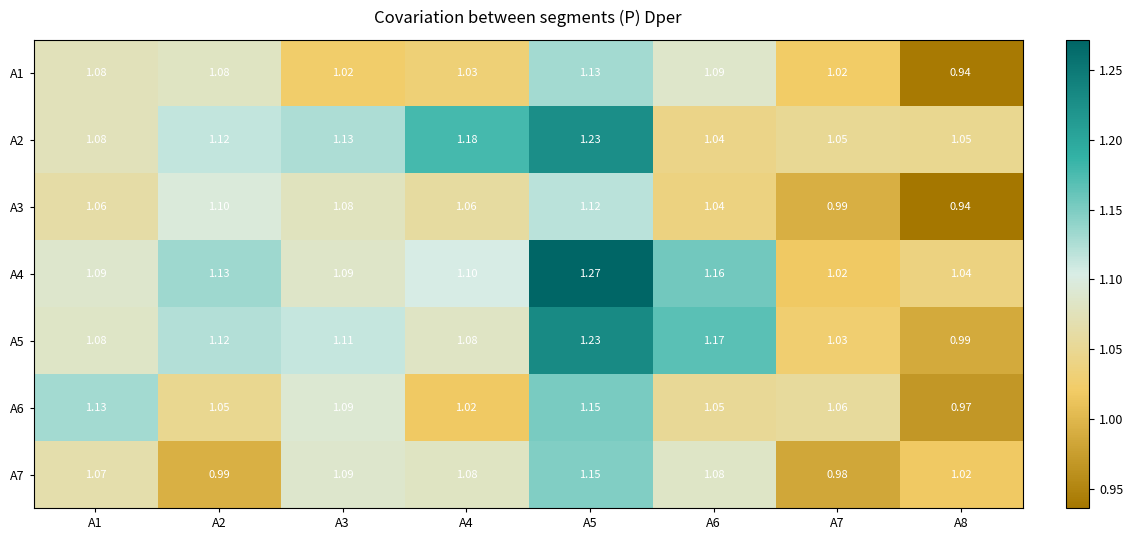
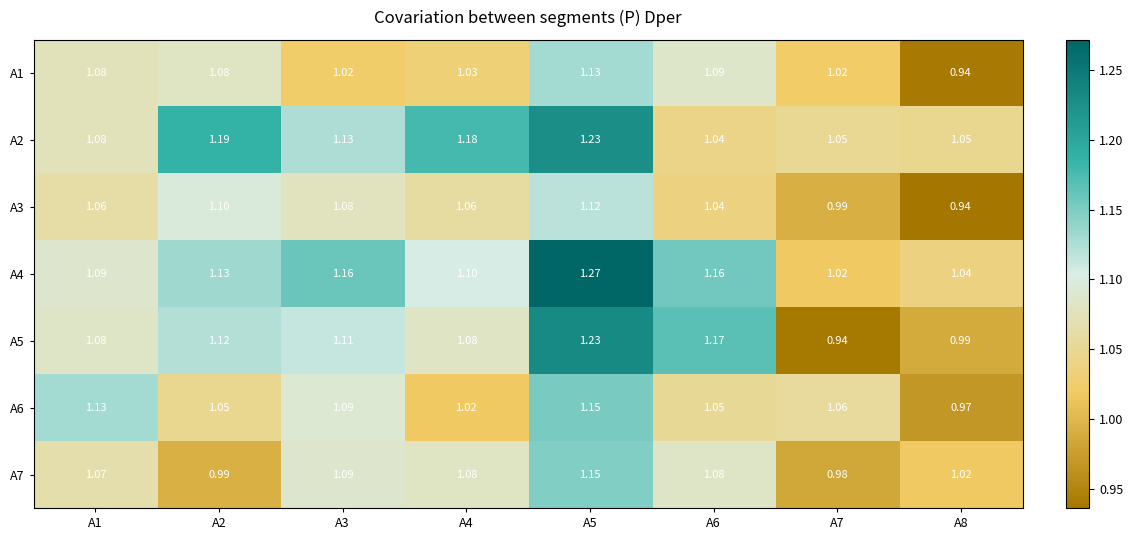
A2, A2: 1.12 -> 1.19
A4, A3: 1.09 -> 1.16
A5, A7: 1.03 -> 0.94
